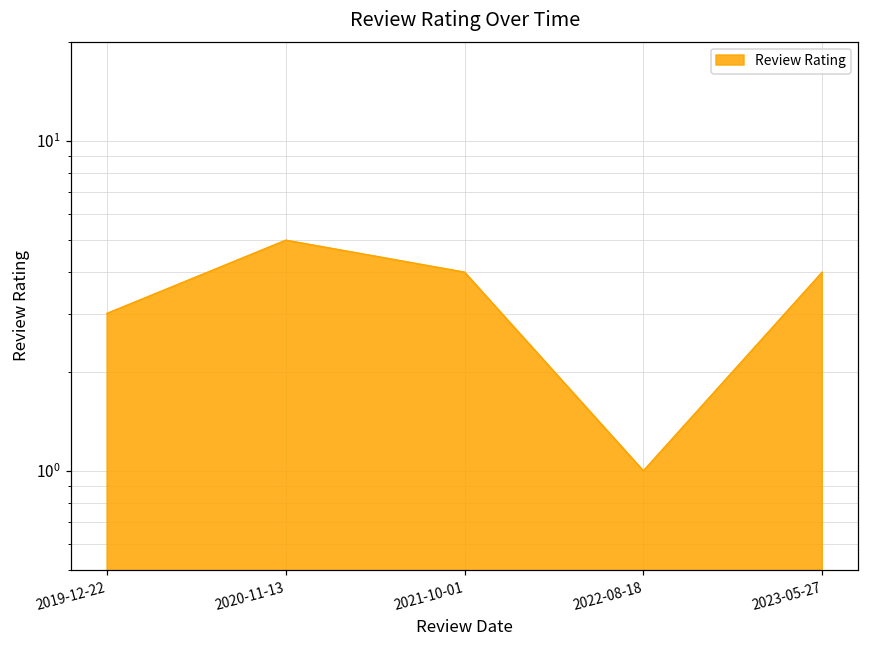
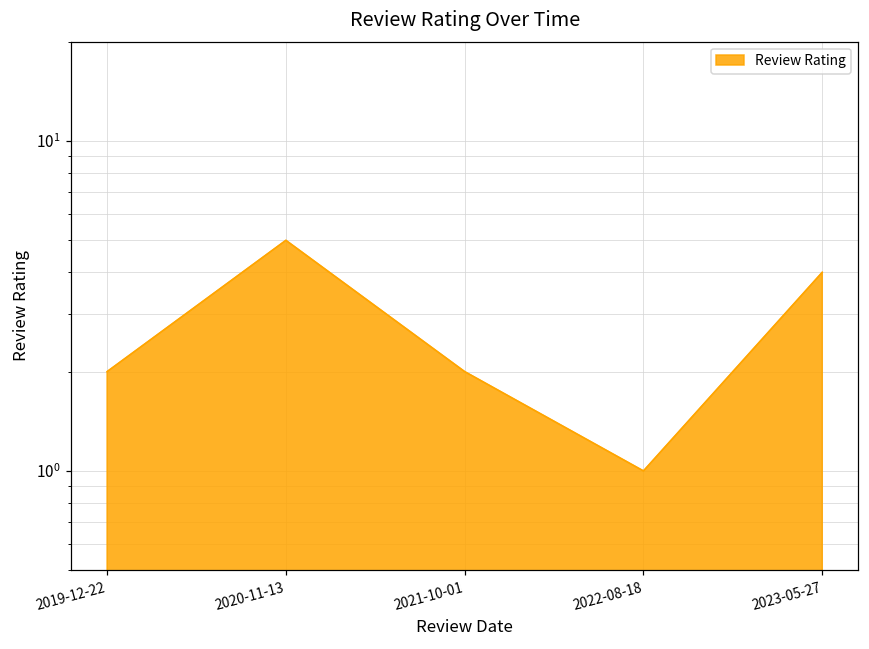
2019-12-22: 3 -> 2
2021-10-01: 4 -> 2
